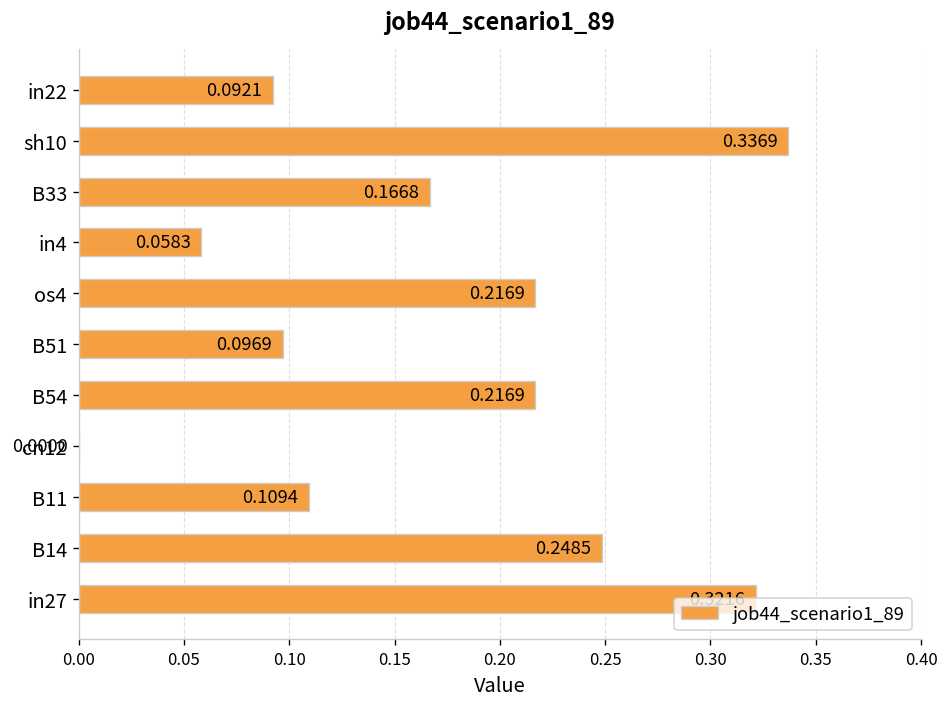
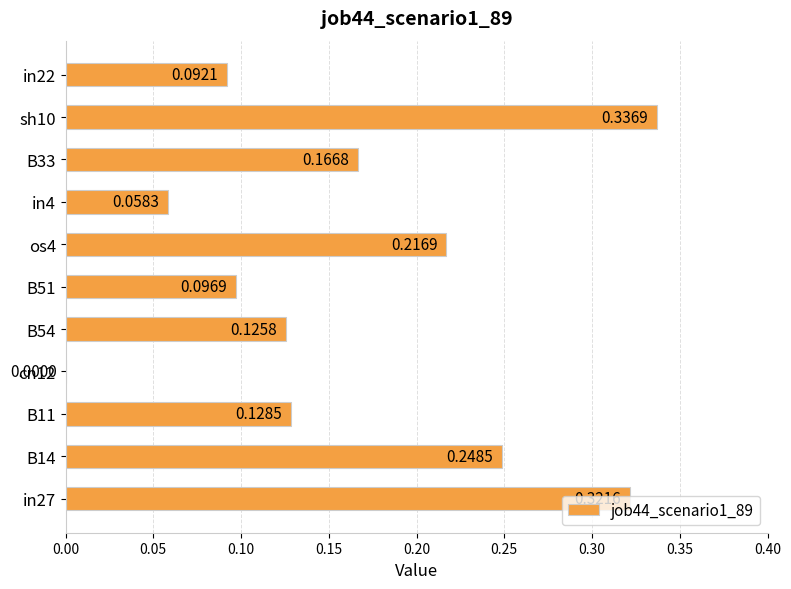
B54: 0.2169 -> 0.1258
B11: 0.1094 -> 0.1285
